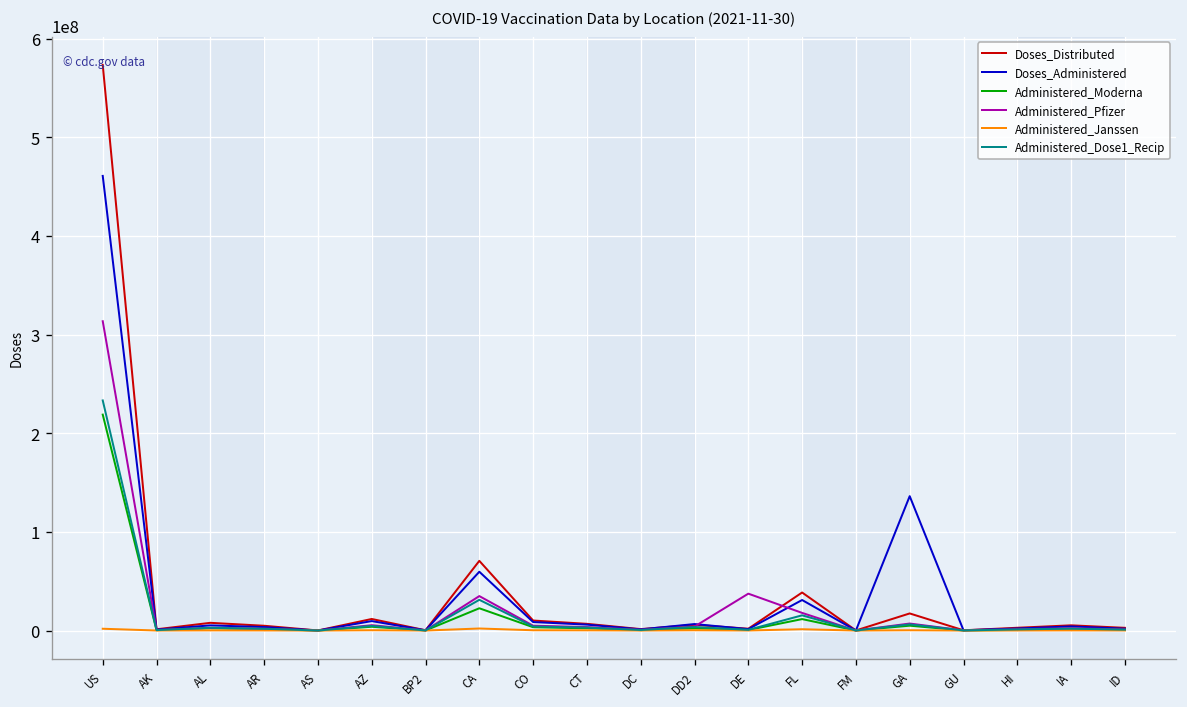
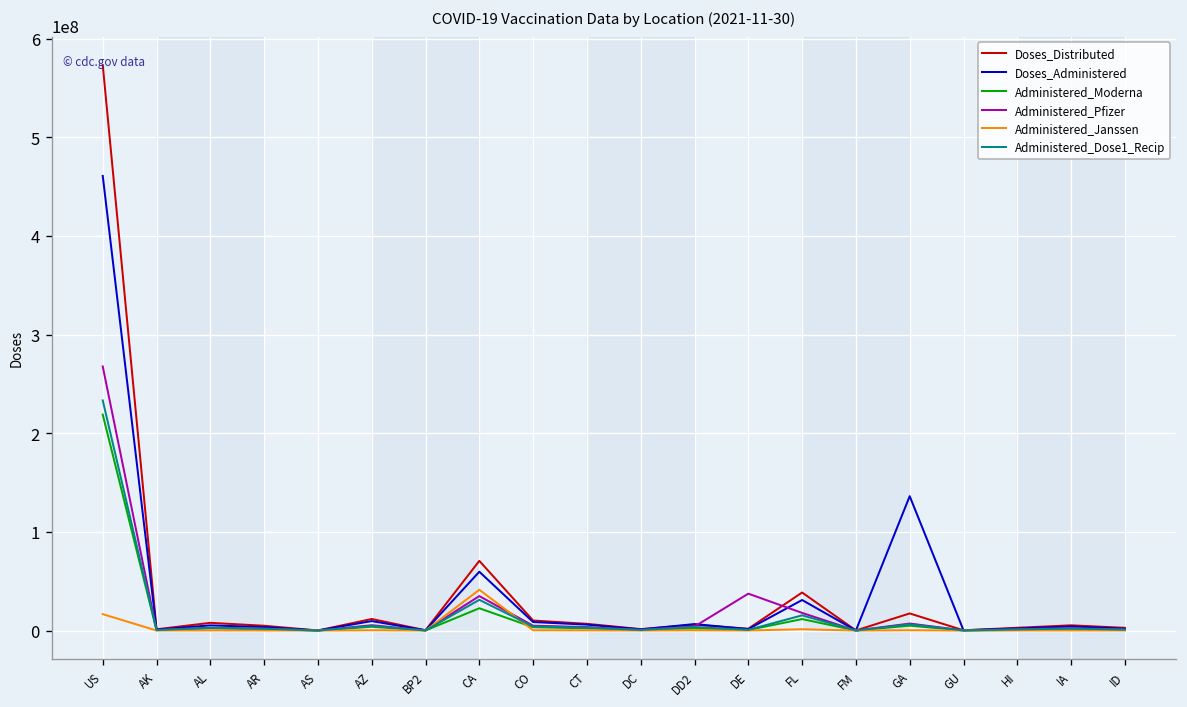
Administered_Pfizer, US: 310000000 -> 270000000
Administered_Janssen, US: 0 -> 20000000
Administered_Janssen, CA: 0 -> 40000000
